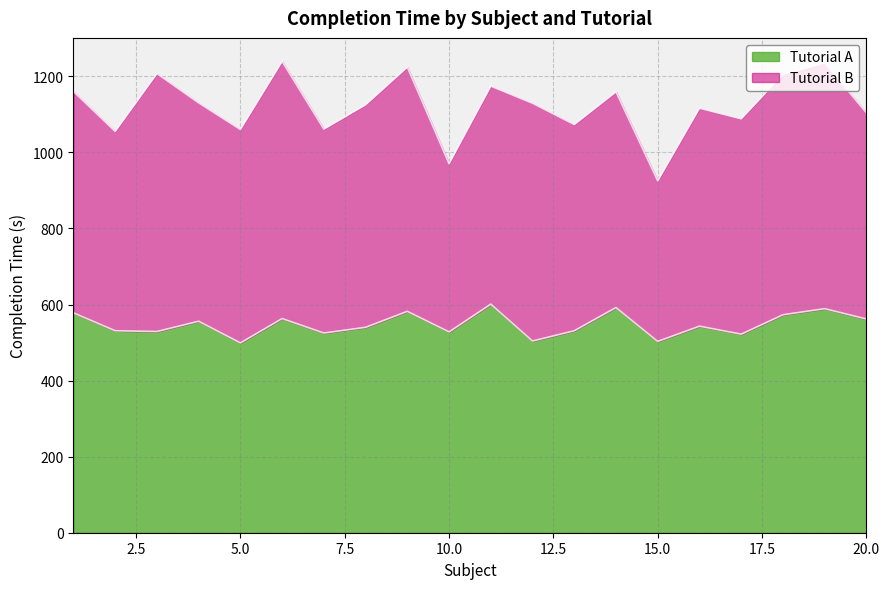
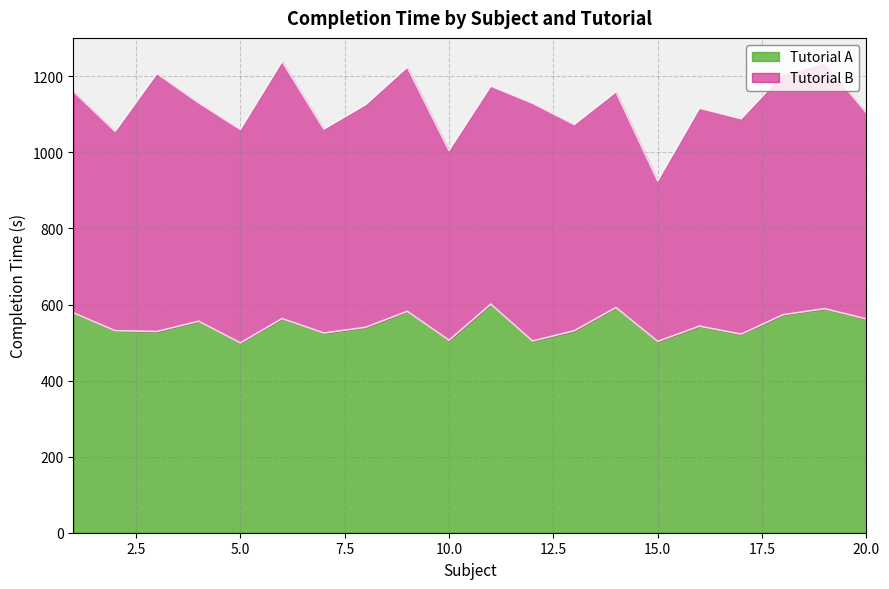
Tutorial A, 10.0: 530 -> 510
Tutorial B, 10.0: 440 -> 500
